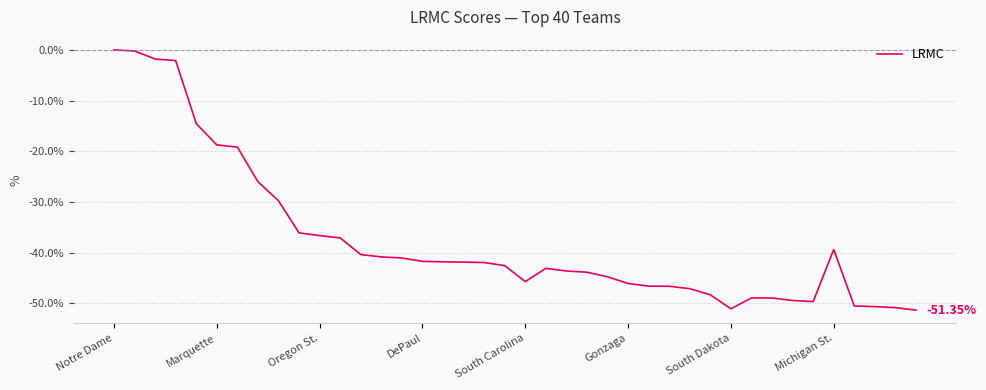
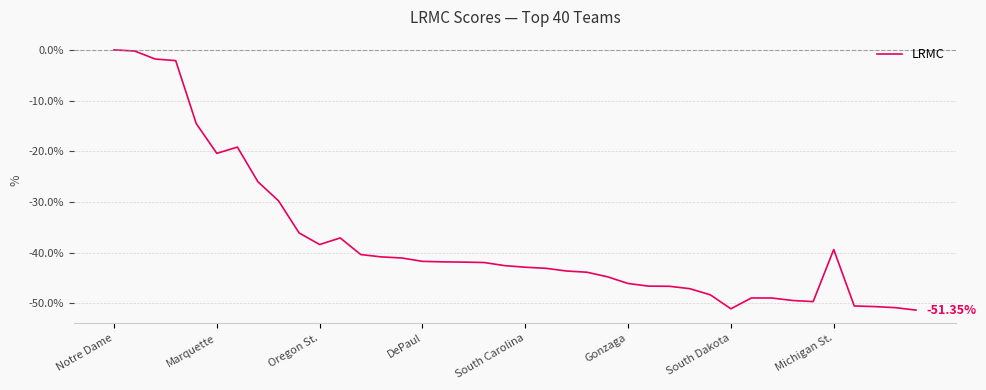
Marquette: -19% -> -20%
Oregon St.: -37% -> -38%
South Carolina: -46% -> -43%
